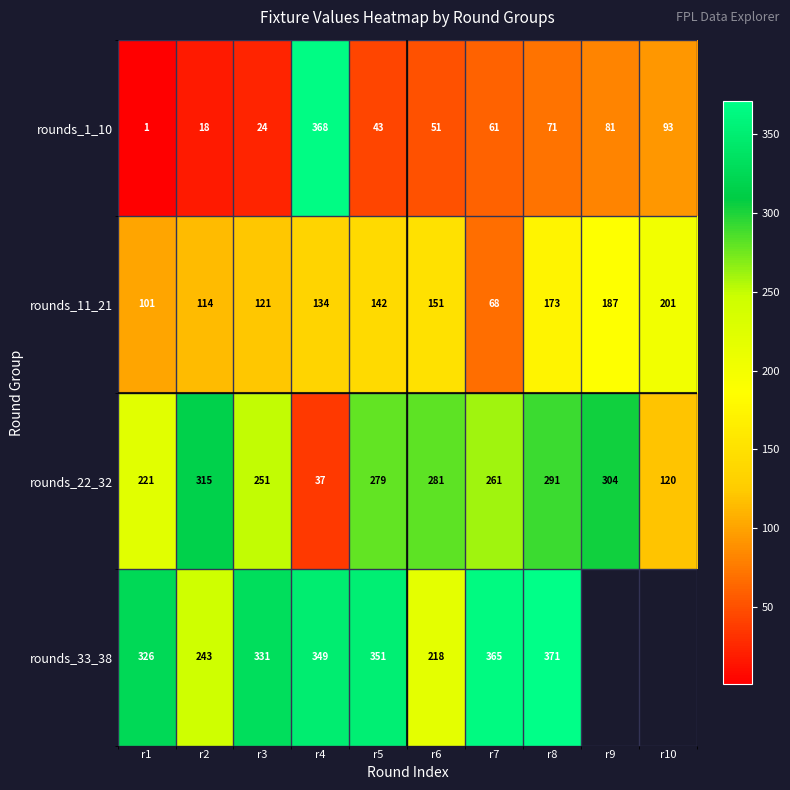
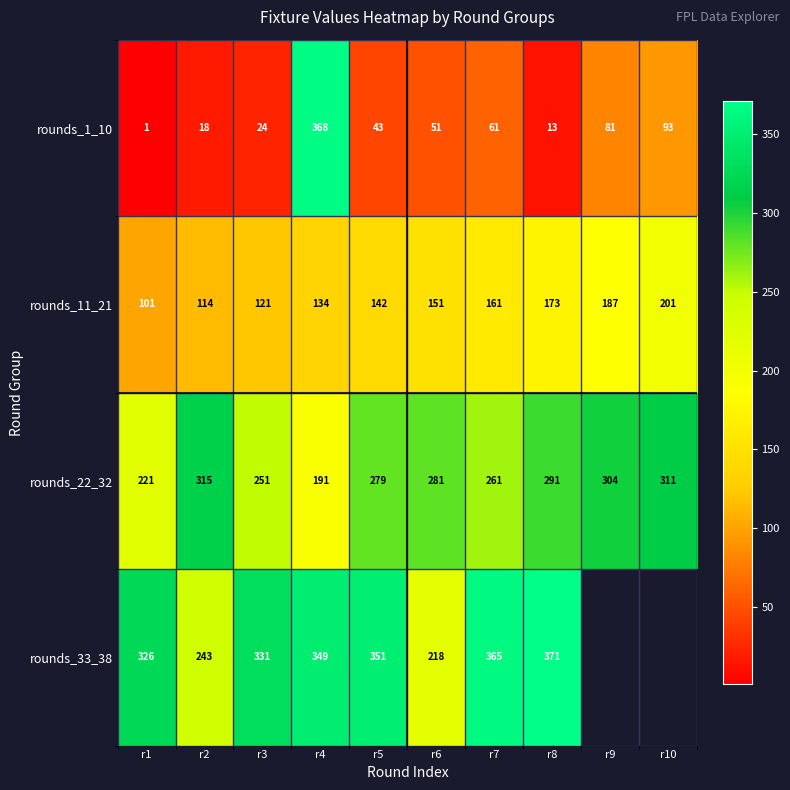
rounds_1_10, r8: 71 -> 13
rounds_11_21, r7: 68 -> 161
rounds_22_32, r4: 37 -> 191
rounds_22_32, r10: 120 -> 311
